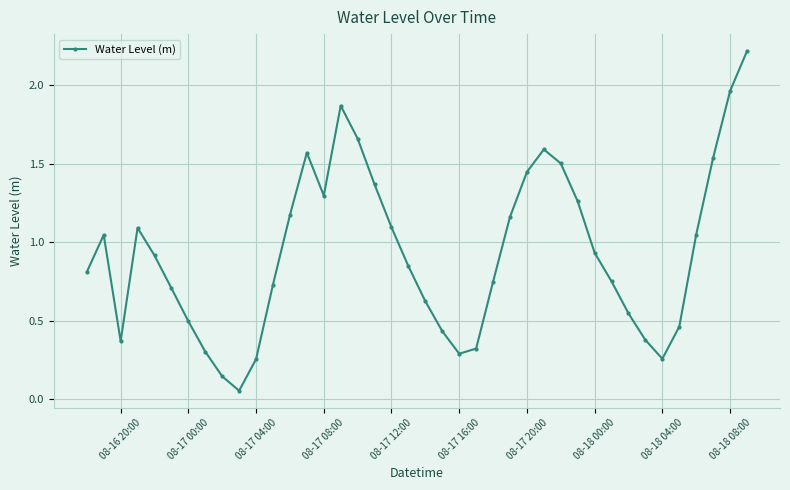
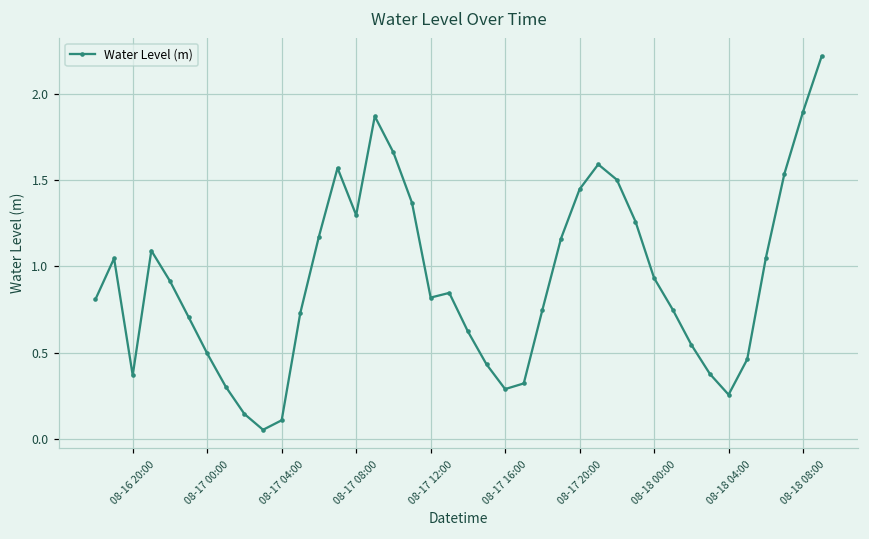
08-17 04:00: 0.26 -> 0.11
08-17 12:00: 1.10 -> 0.82
08-18 08:00: 1.96 -> 1.90
